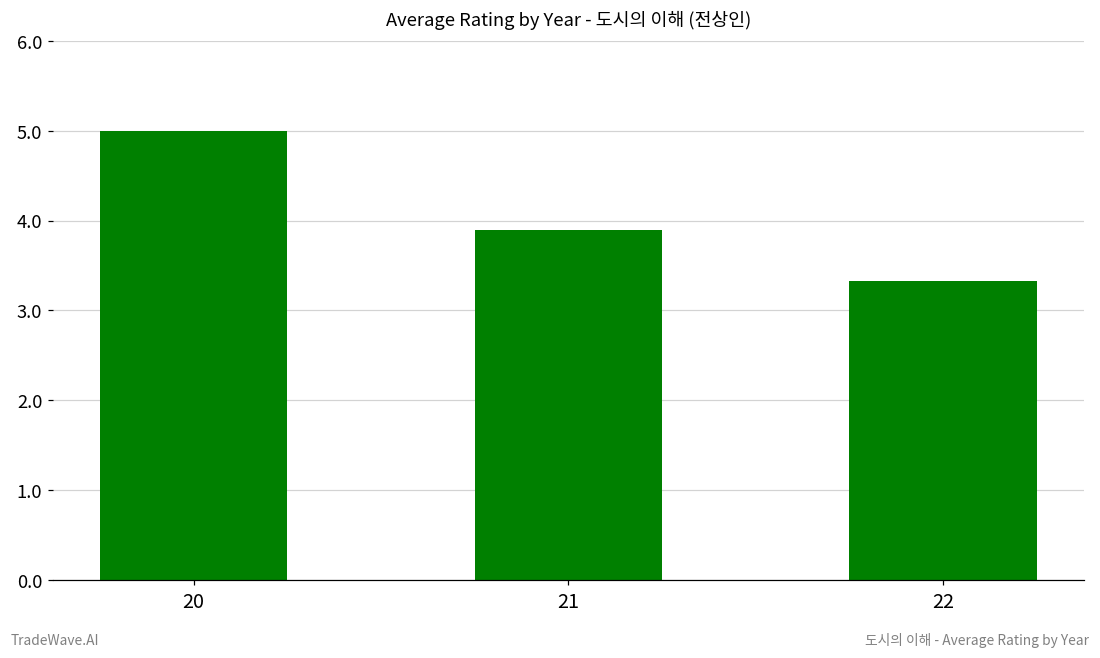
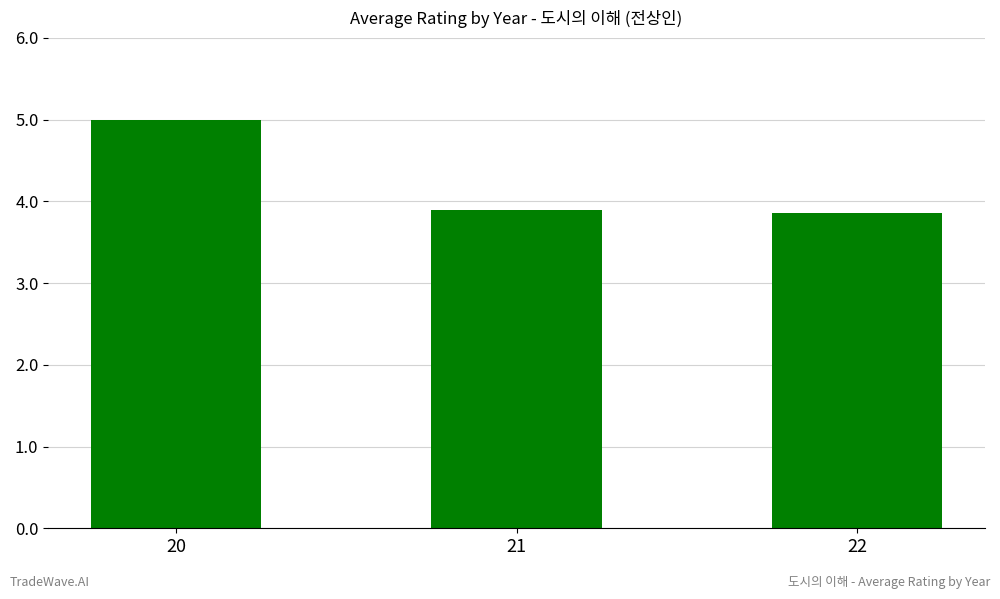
22: 3.3 -> 3.9
